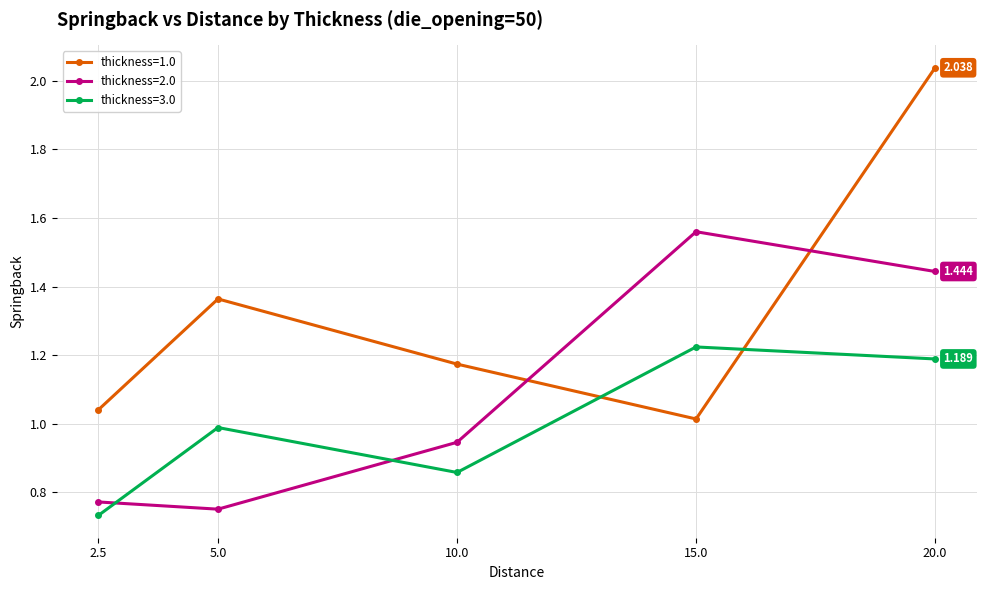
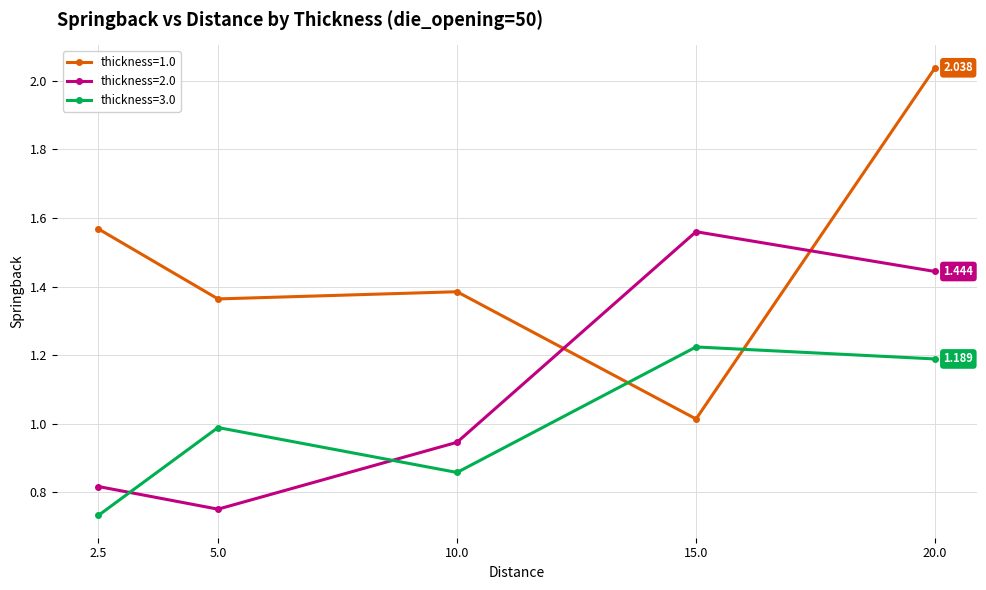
thickness=1.0, 2.5: 1.04 -> 1.57
thickness=2.0, 2.5: 0.77 -> 0.82
thickness=1.0, 10.0: 1.17 -> 1.39
